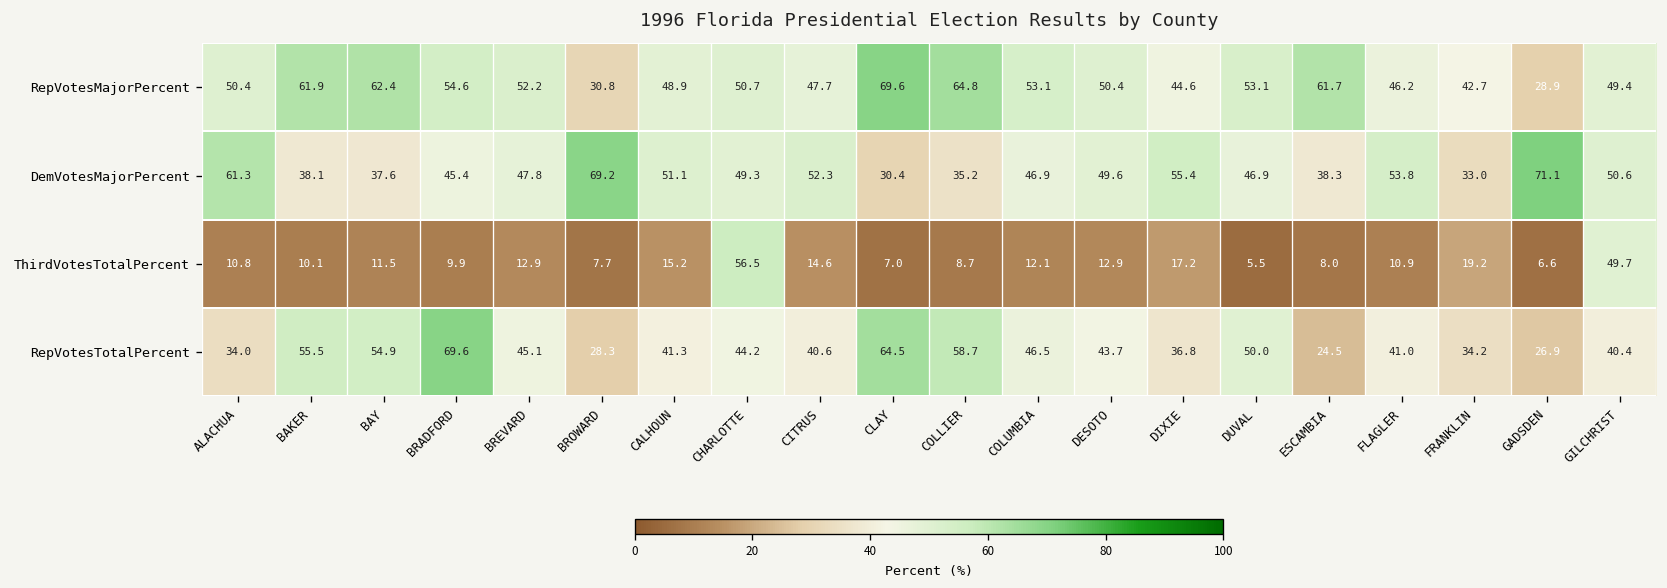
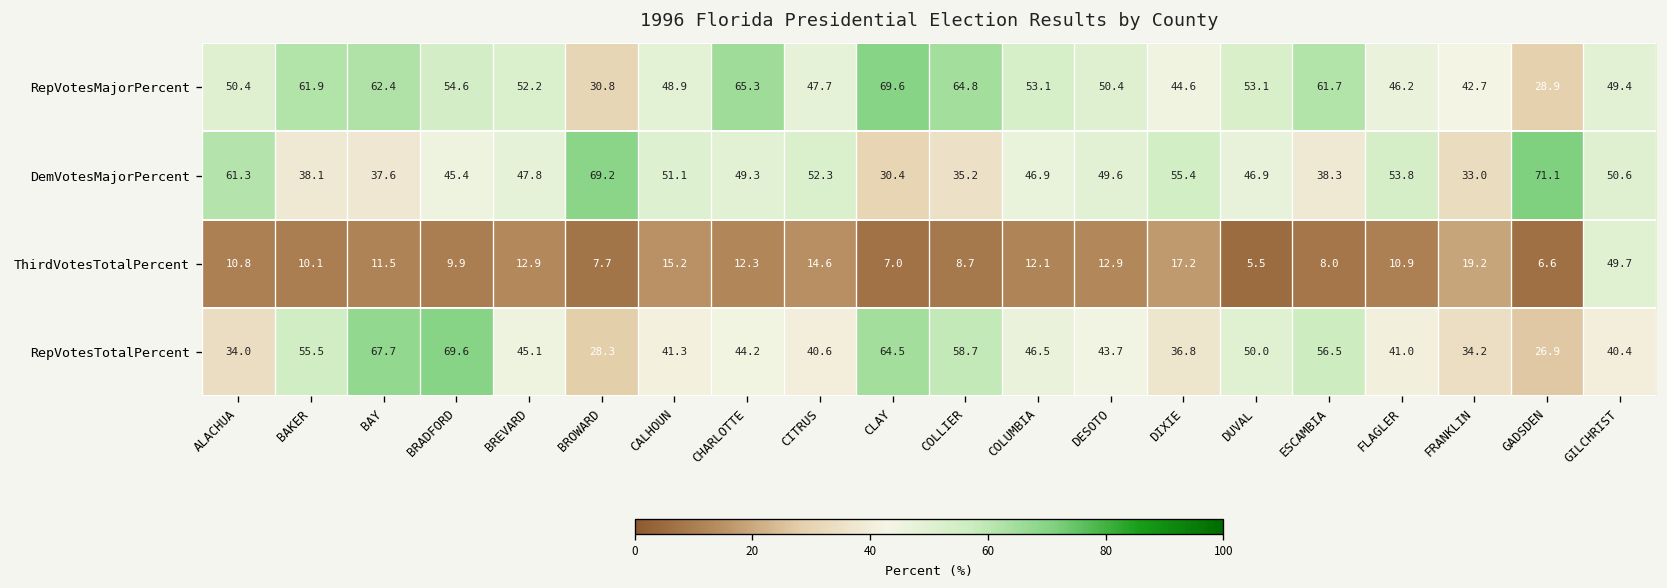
RepVotesMajorPercent, CHARLOTTE: 50.7 -> 65.3
ThirdVotesTotalPercent, CHARLOTTE: 56.5 -> 12.3
RepVotesTotalPercent, BAY: 54.9 -> 67.7
RepVotesTotalPercent, ESCAMBIA: 24.5 -> 56.5
